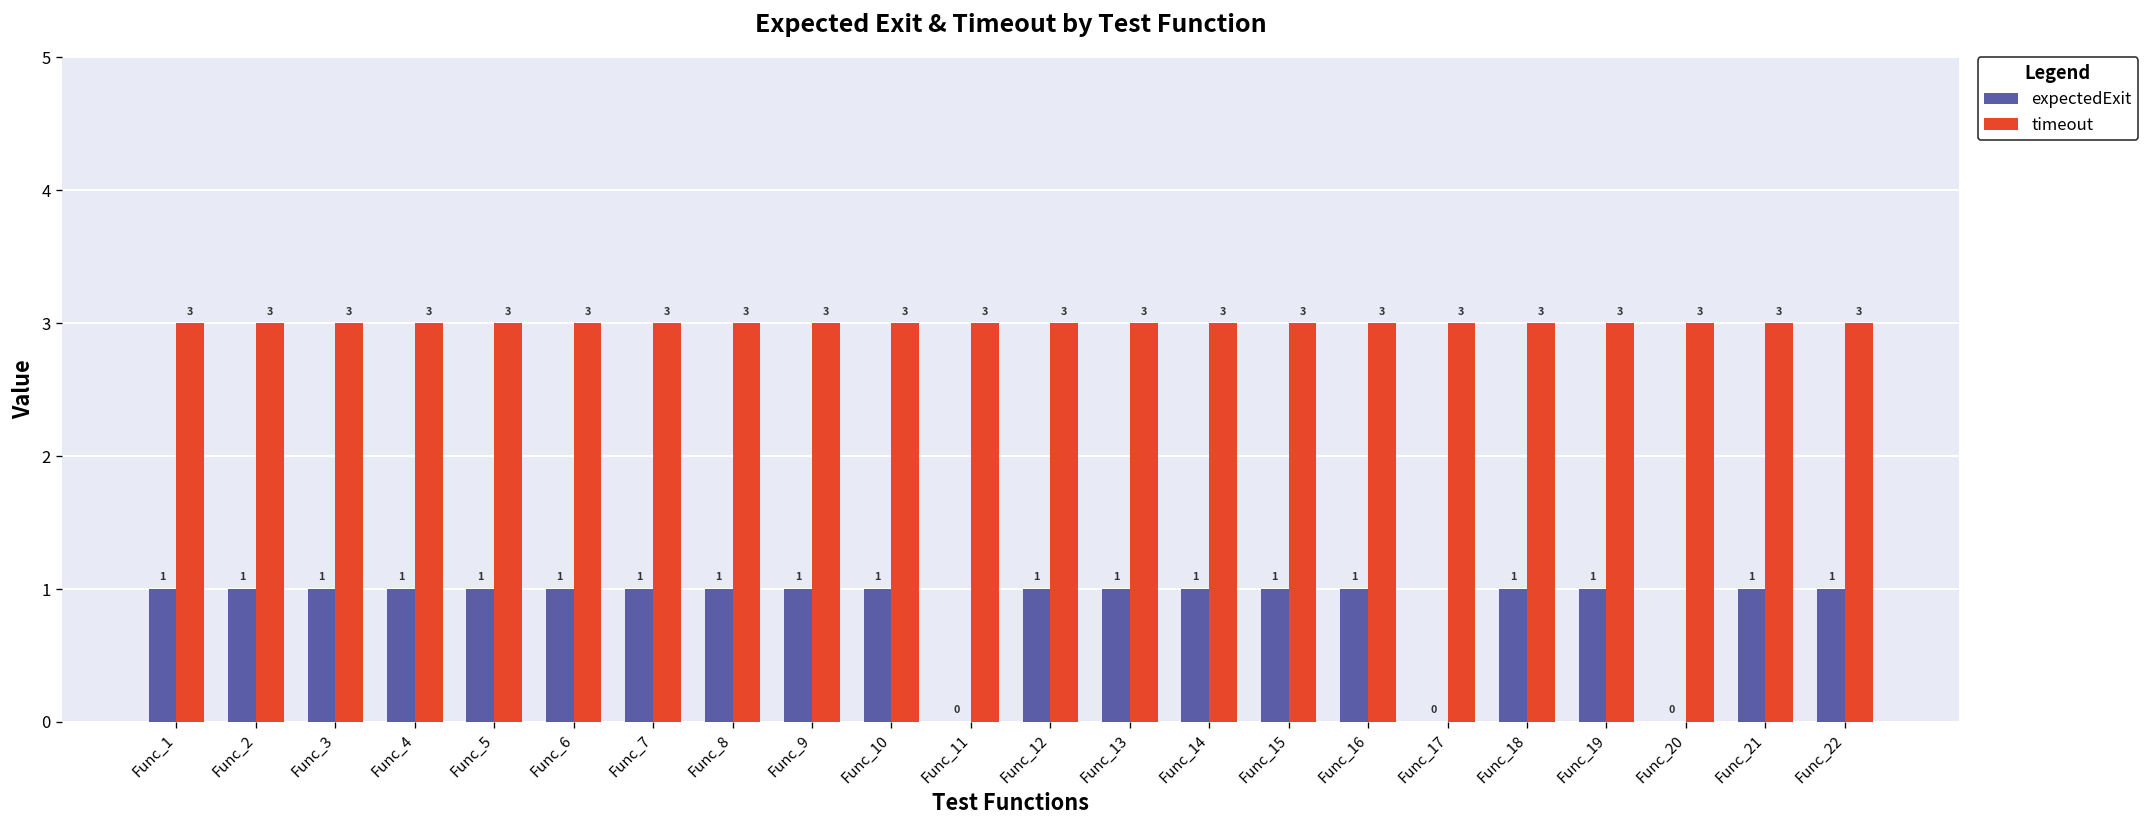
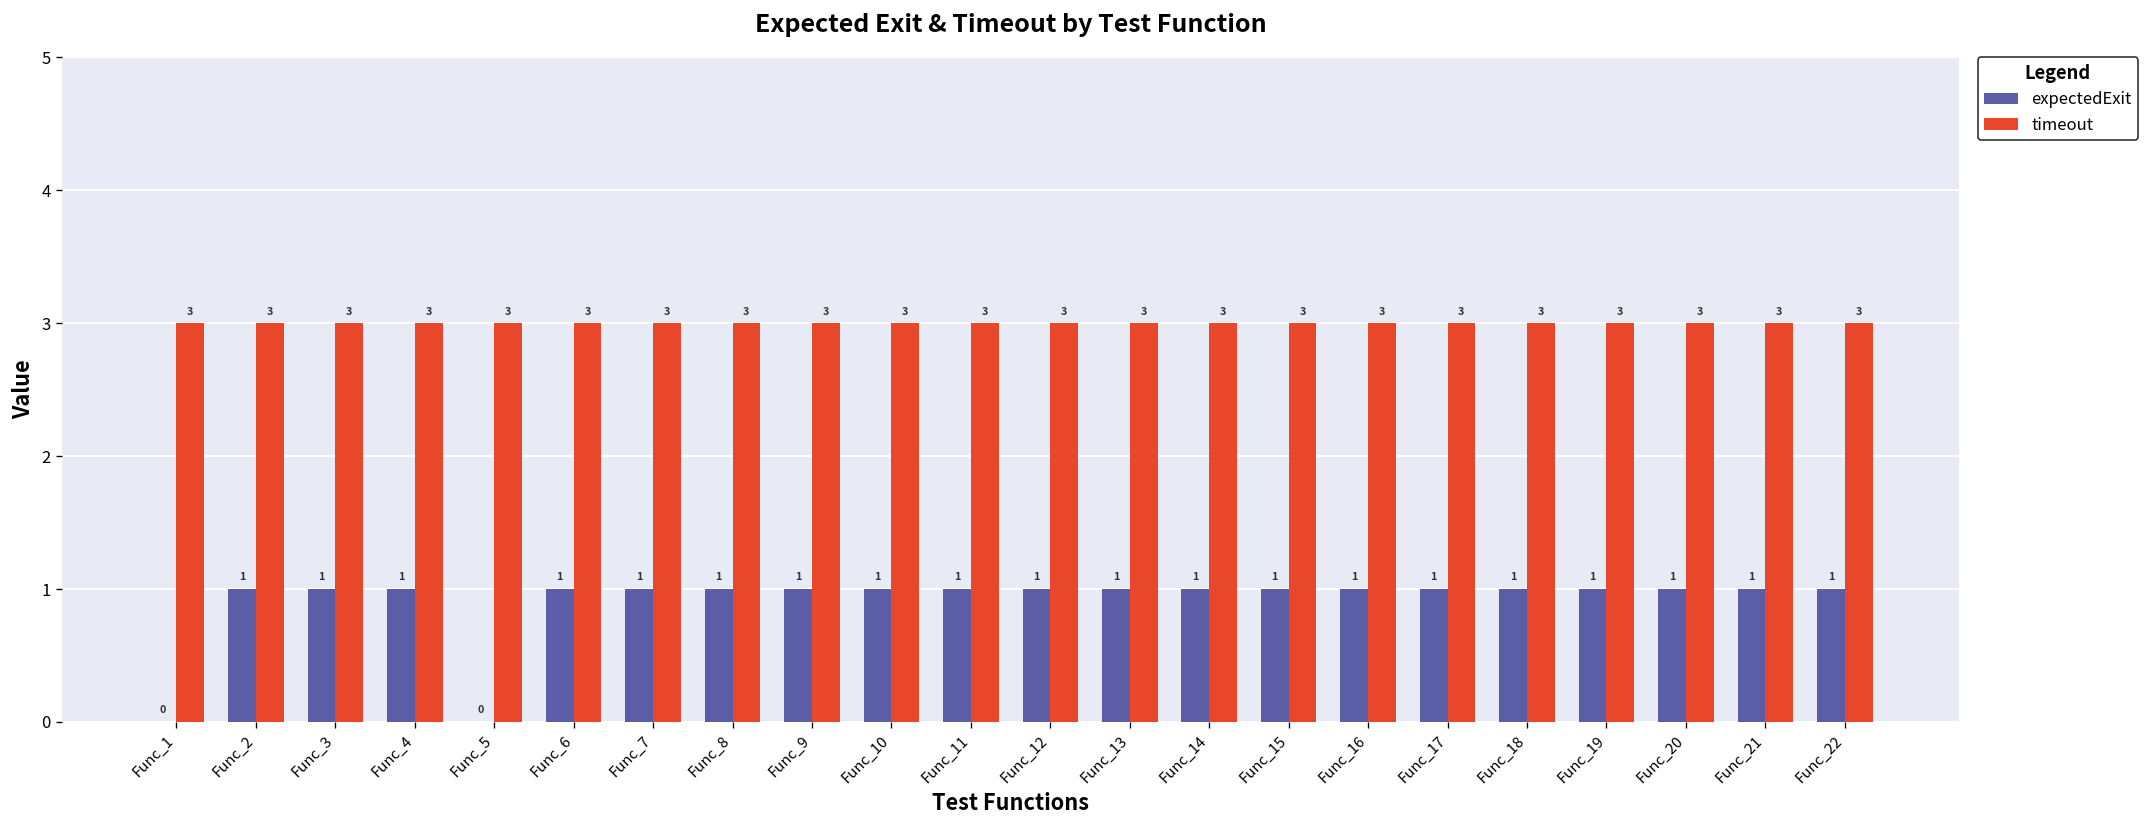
expectedExit, Func_1: 1 -> 0
expectedExit, Func_5: 1 -> 0
expectedExit, Func_11: 0 -> 1
expectedExit, Func_17: 0 -> 1
expectedExit, Func_20: 0 -> 1
